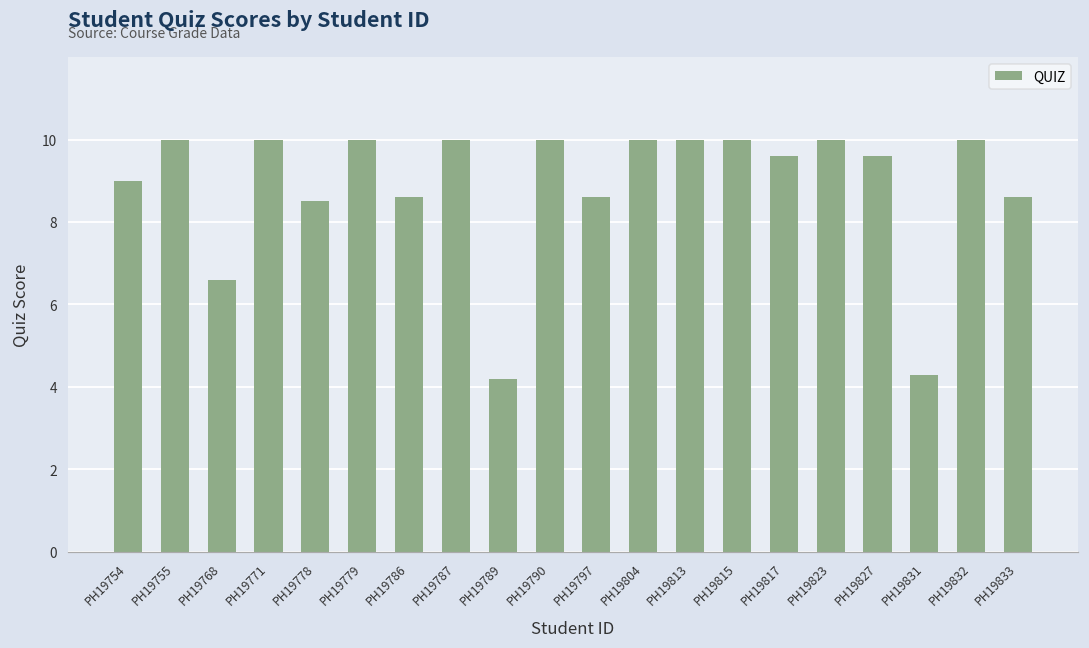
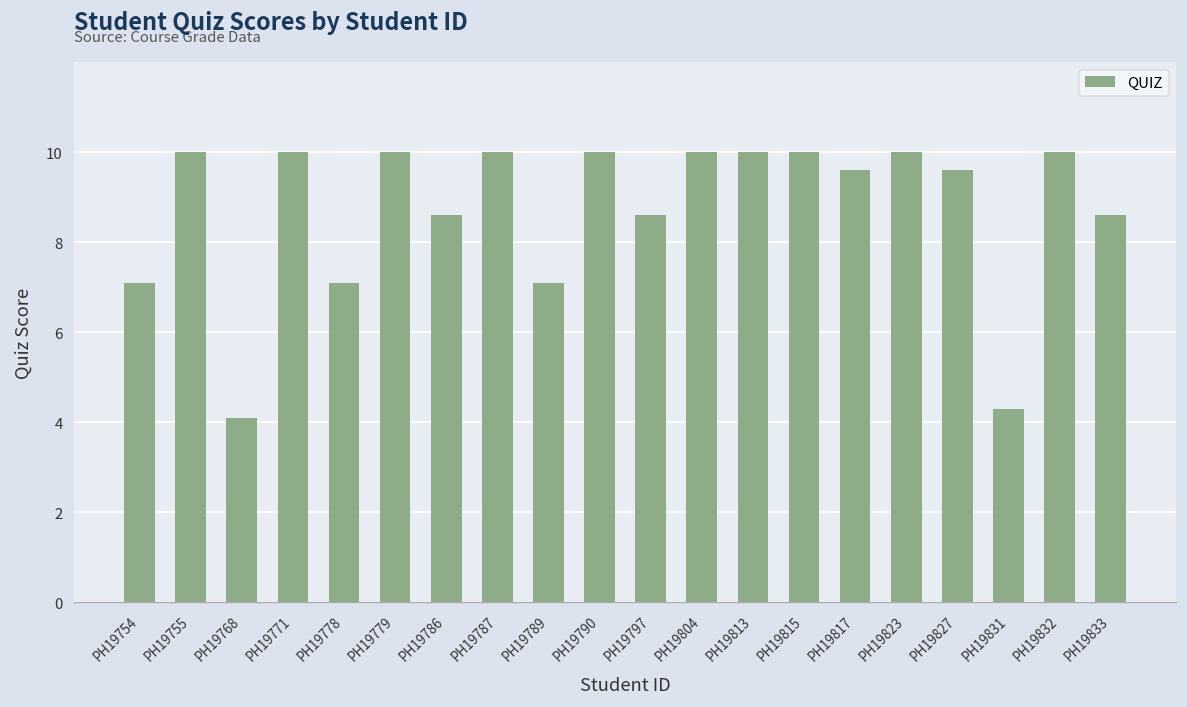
PH19754: 9.0 -> 7.1
PH19768: 6.6 -> 4.1
PH19778: 8.5 -> 7.1
PH19789: 4.2 -> 7.1
